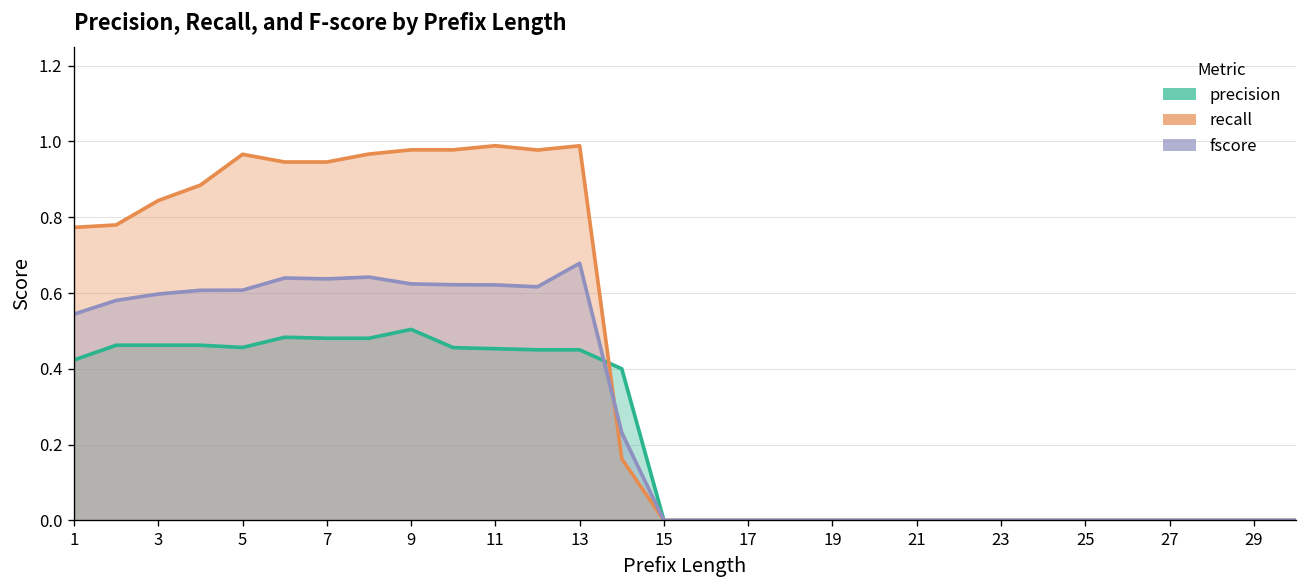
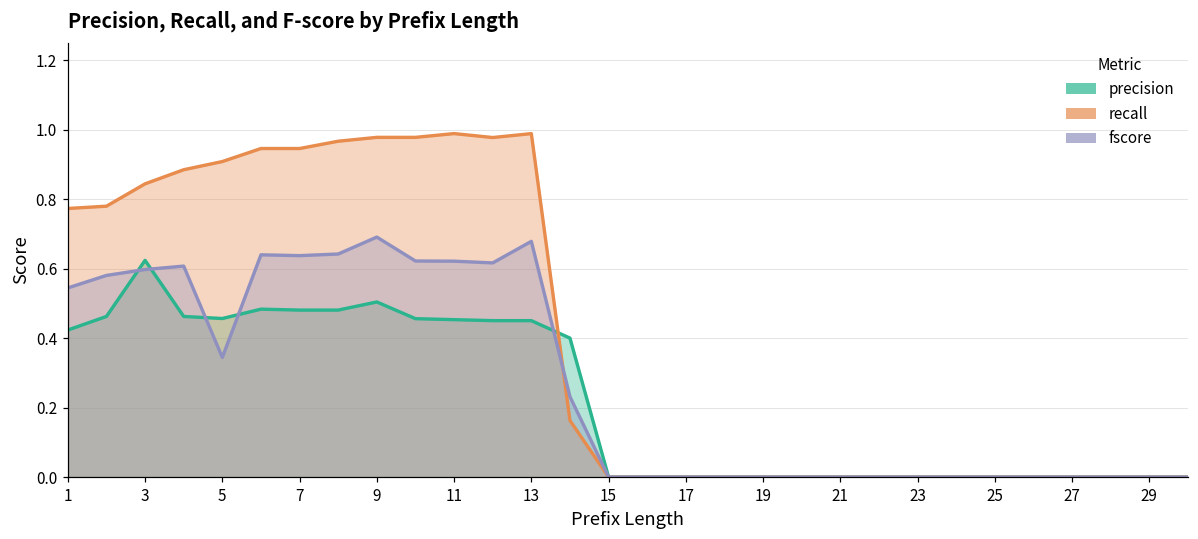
precision, 3: 0.46 -> 0.62
recall, 5: 0.97 -> 0.91
fscore, 5: 0.61 -> 0.34
fscore, 9: 0.62 -> 0.69
